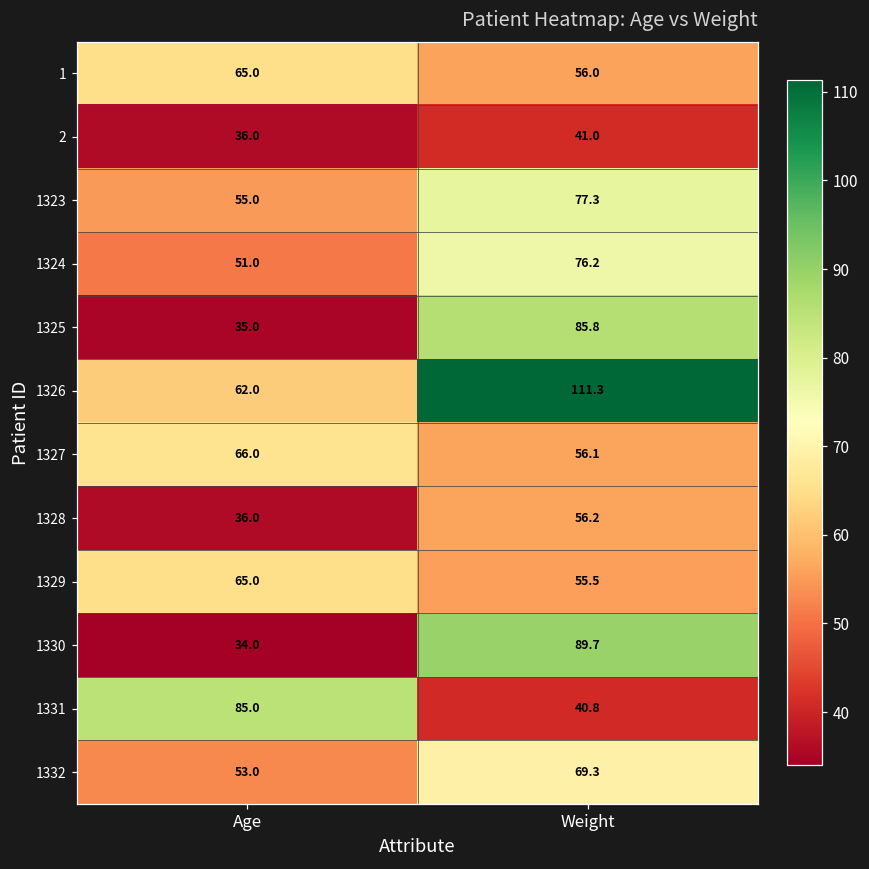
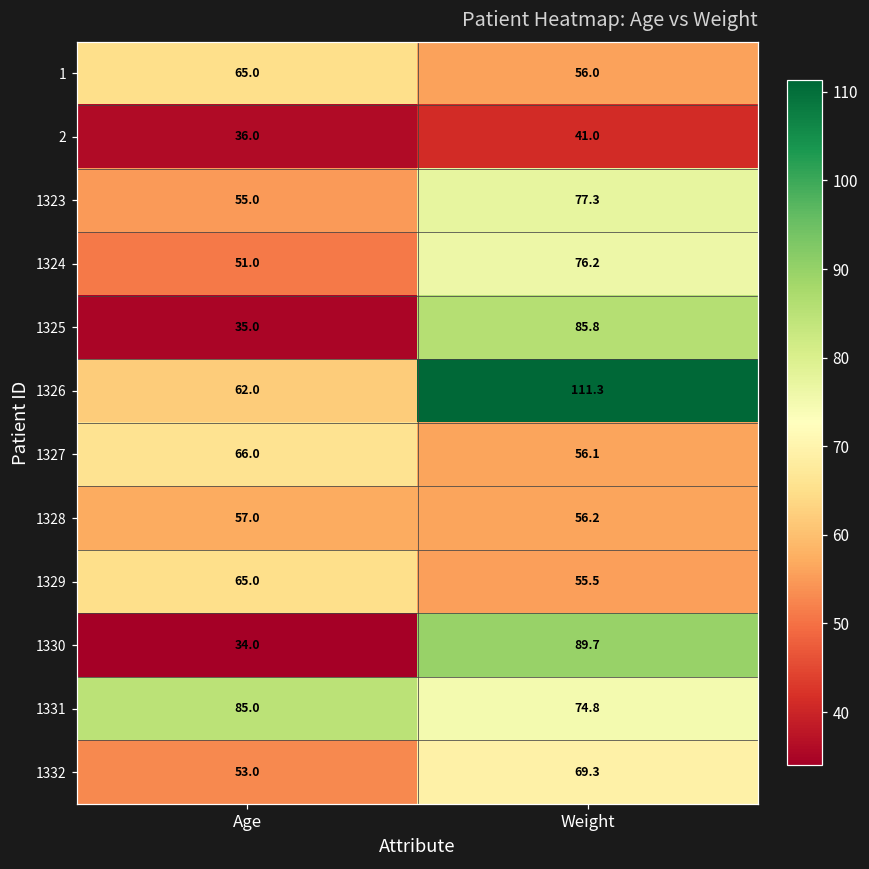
1328, Age: 36.0 -> 57.0
1331, Weight: 40.8 -> 74.8
